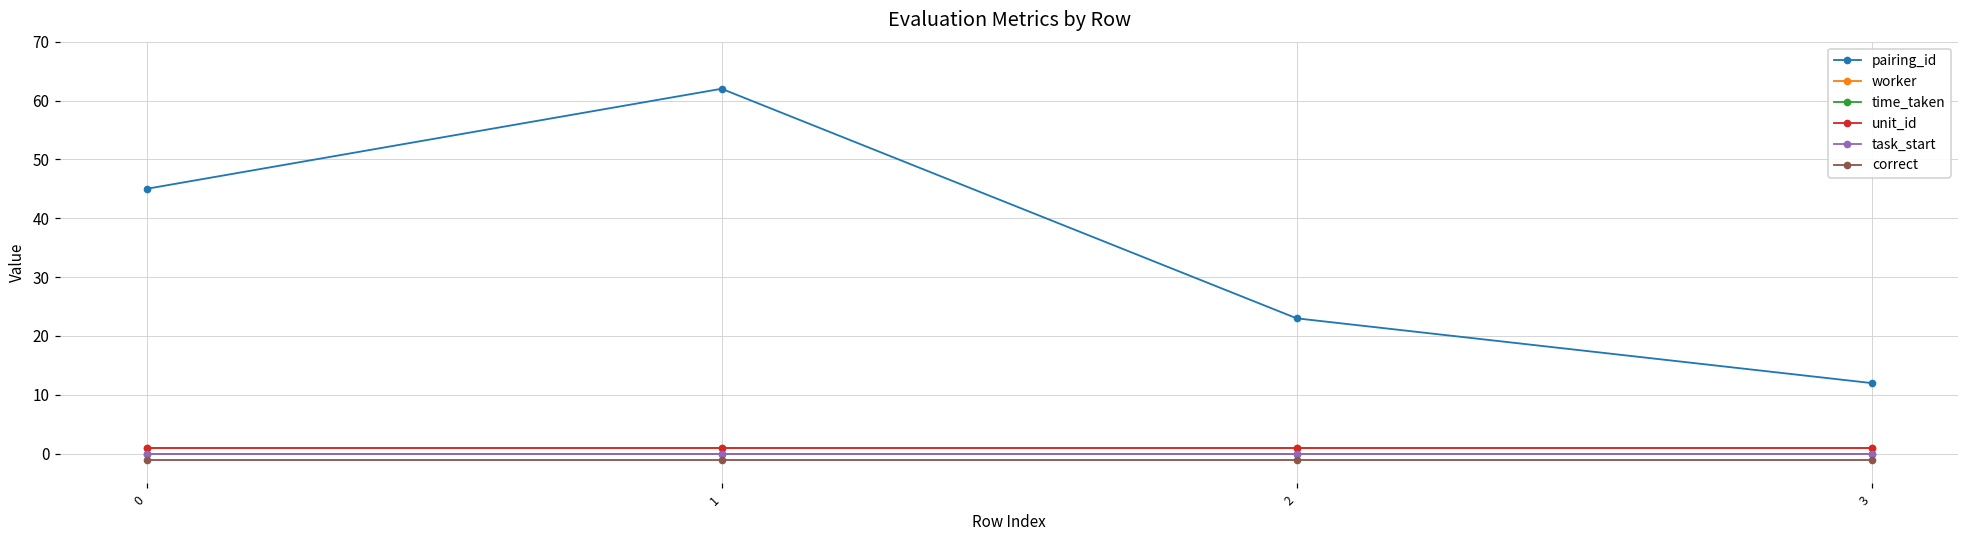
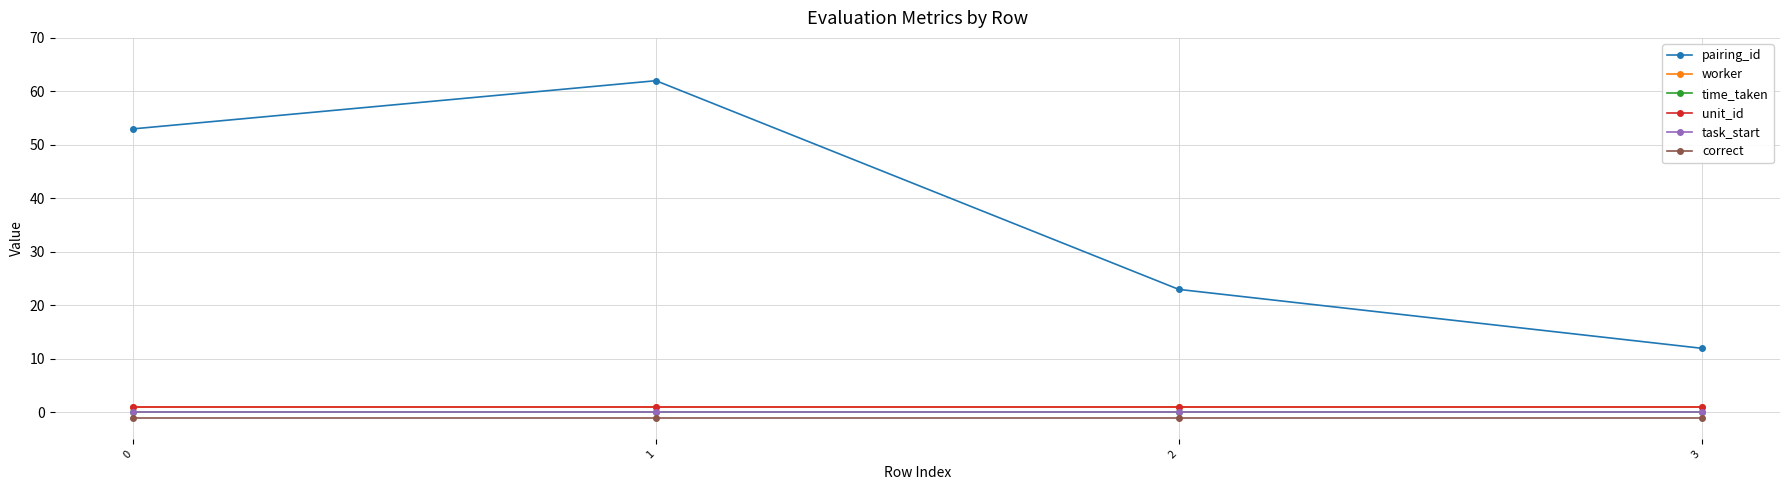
pairing_id, 0: 45 -> 53
